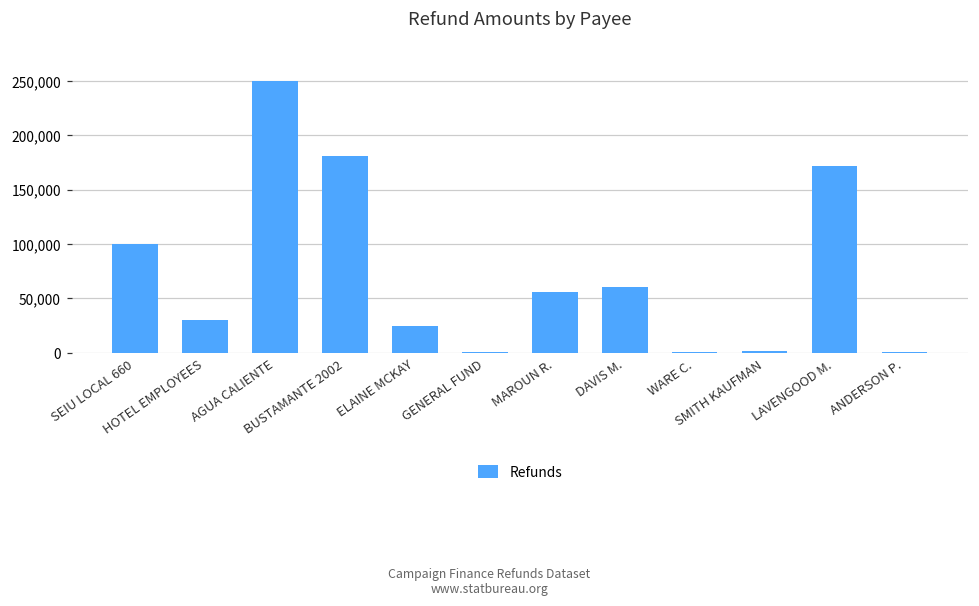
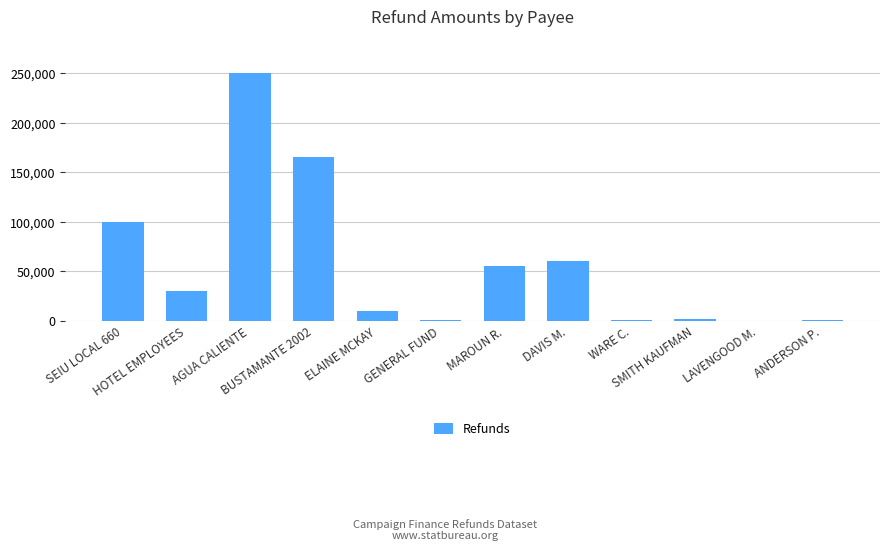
BUSTAMANTE 2002: 180,000 -> 170,000
ELAINE MCKAY: 20,000 -> 10,000
LAVENGOOD M.: 170,000 -> 0
